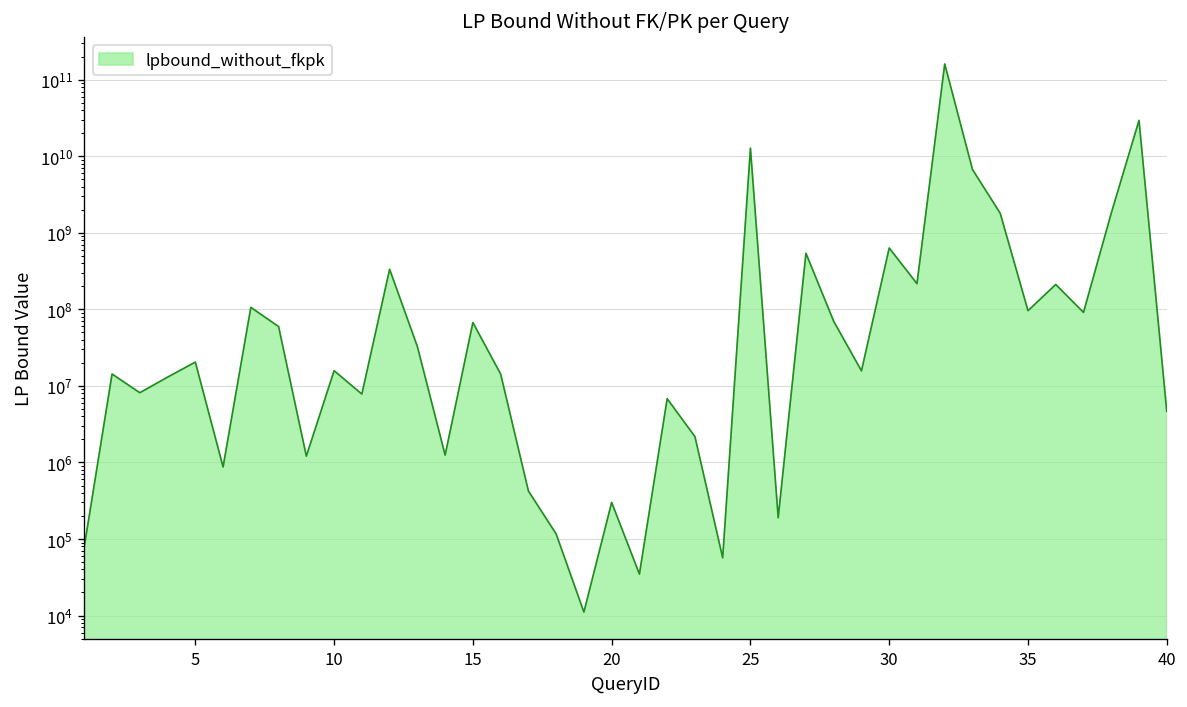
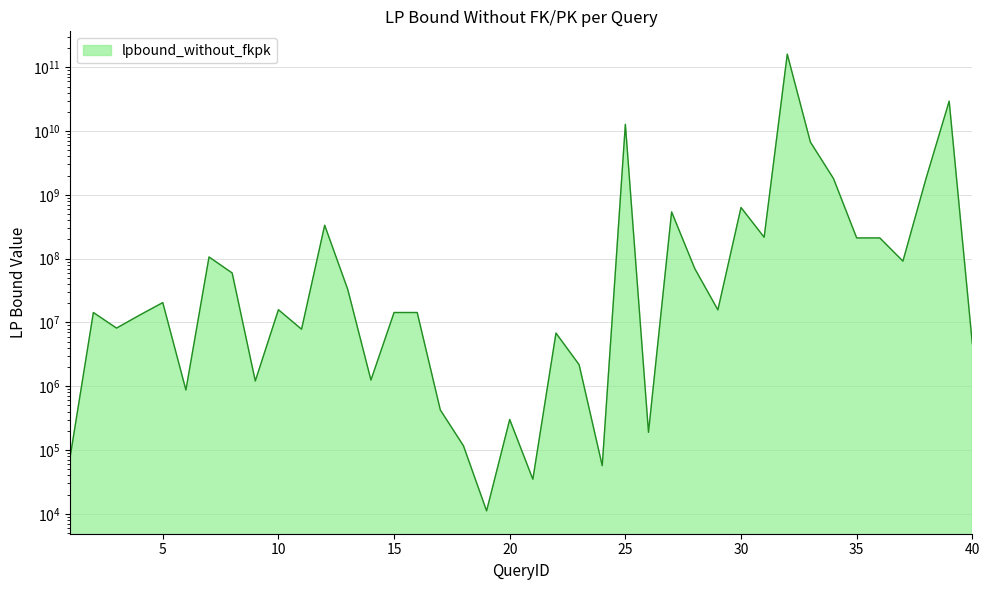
15: 70000000 -> 14000000
35: 100000000 -> 210000000
